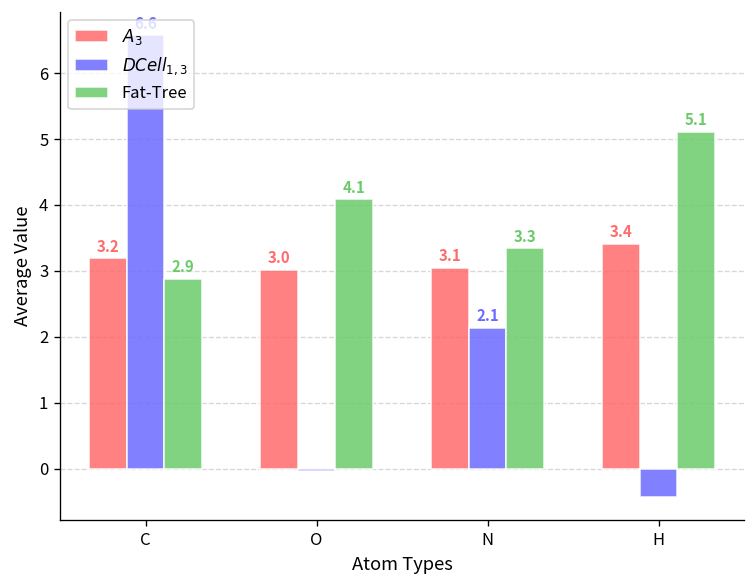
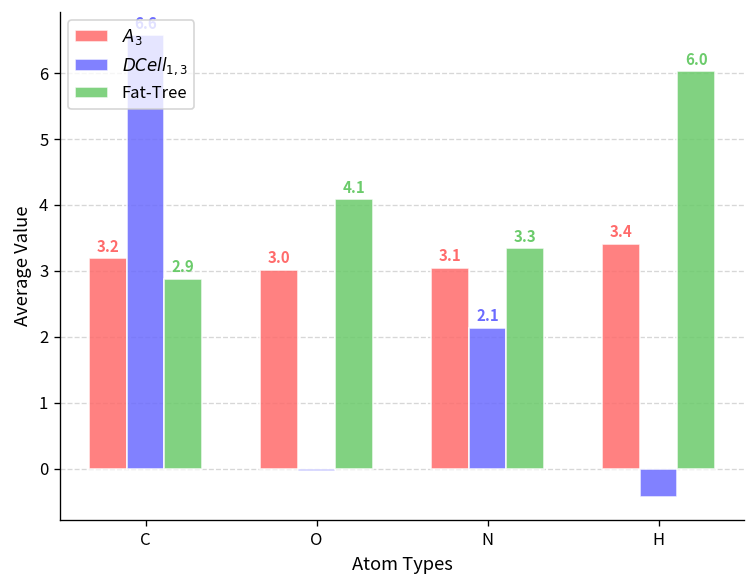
Fat-Tree, H: 5.1 -> 6.0
